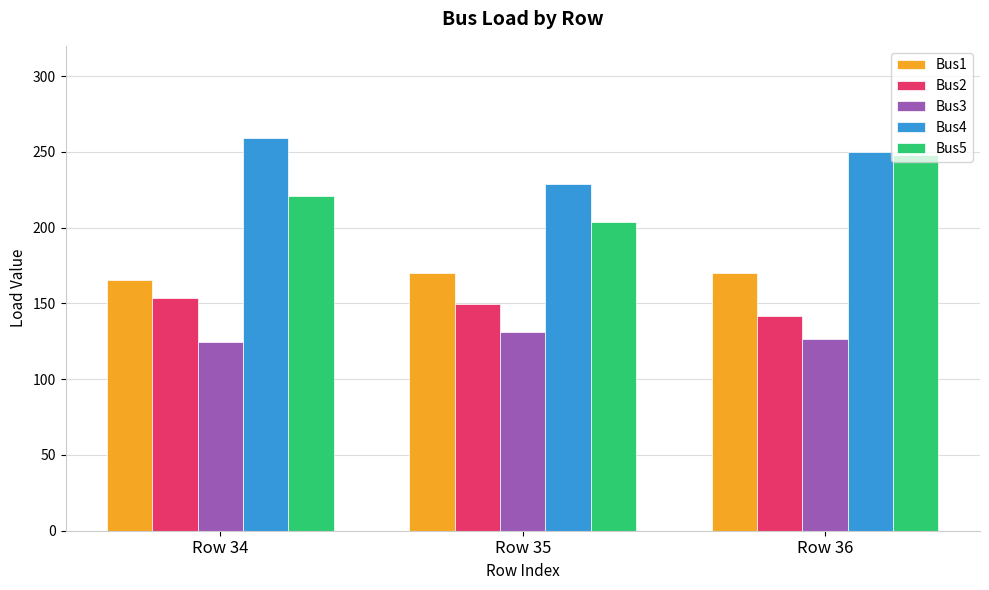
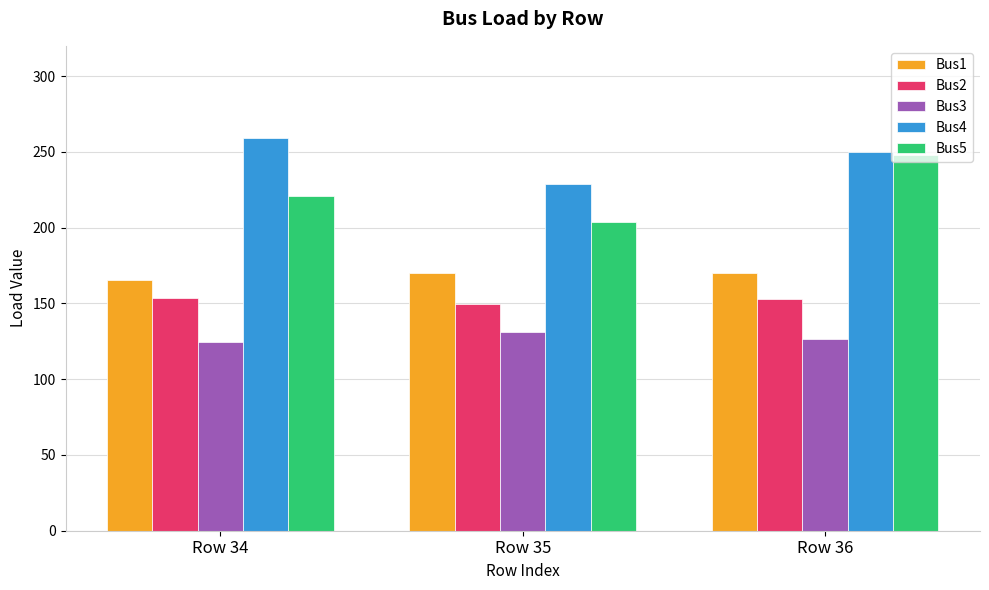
Bus2, Row 36: 142 -> 153
